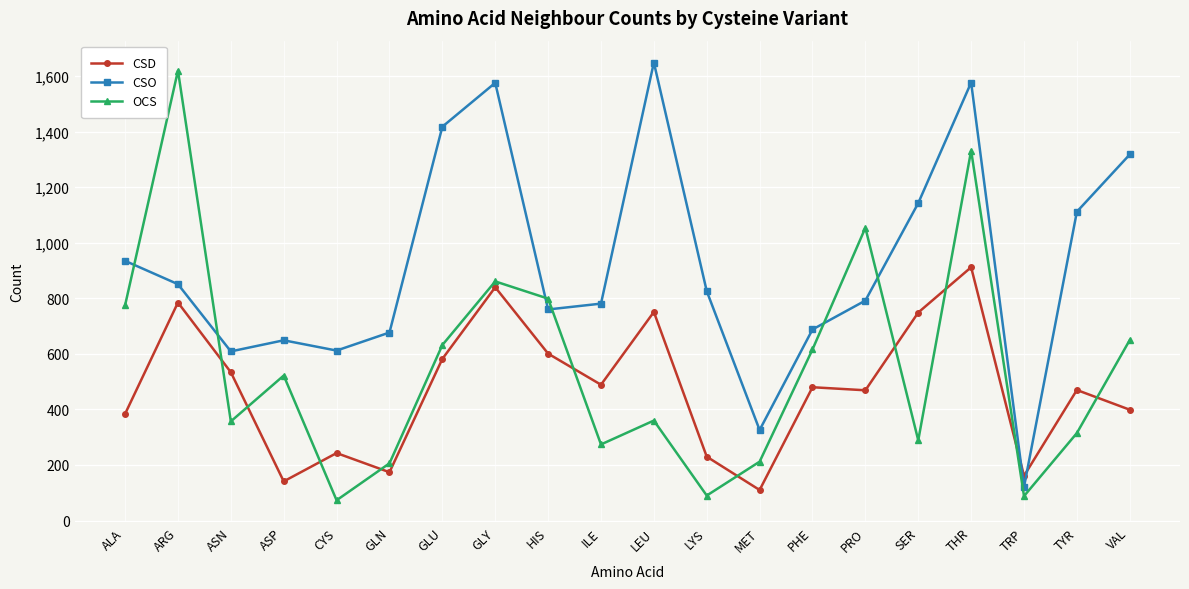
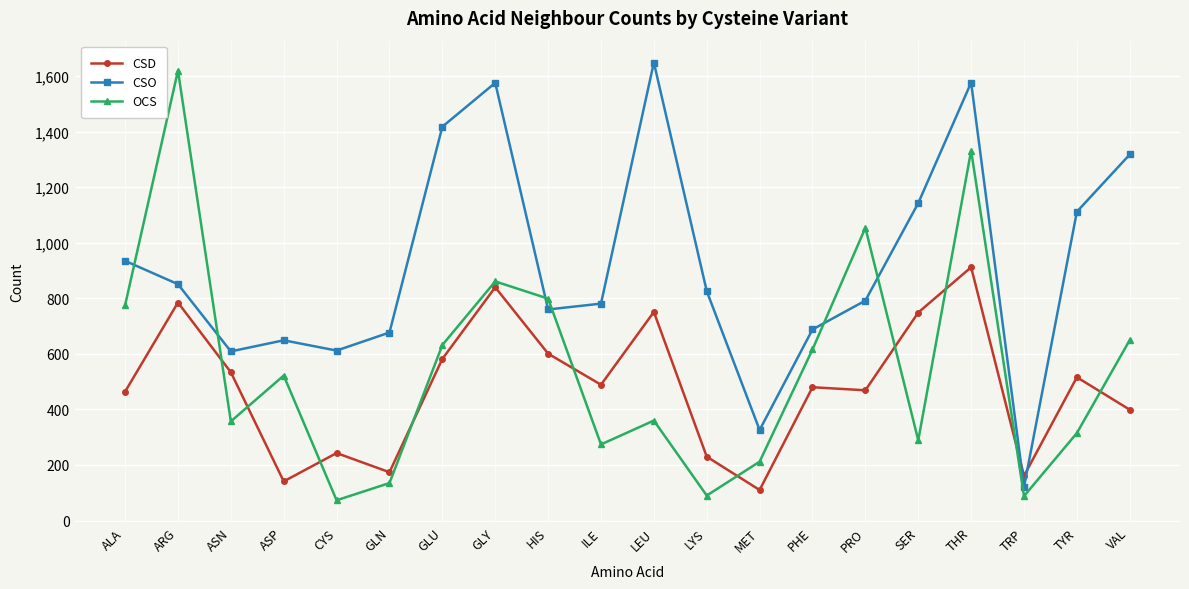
CSD, ALA: 380 -> 460
OCS, GLN: 210 -> 140
CSD, TYR: 470 -> 520
